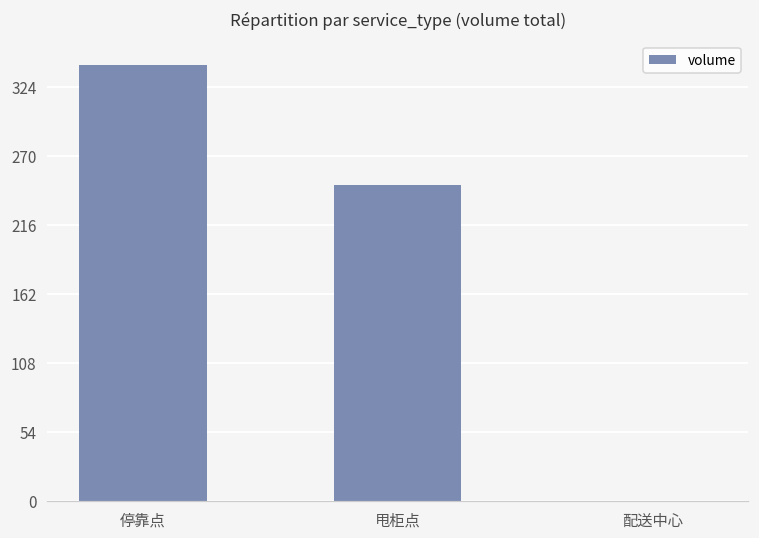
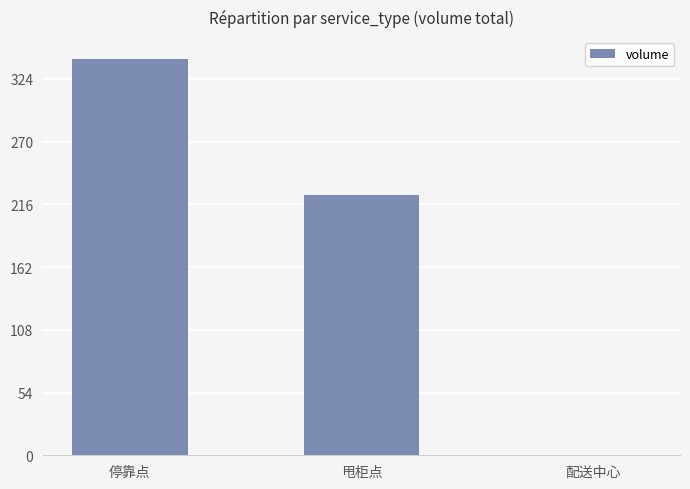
甩柜点: 247 -> 224
